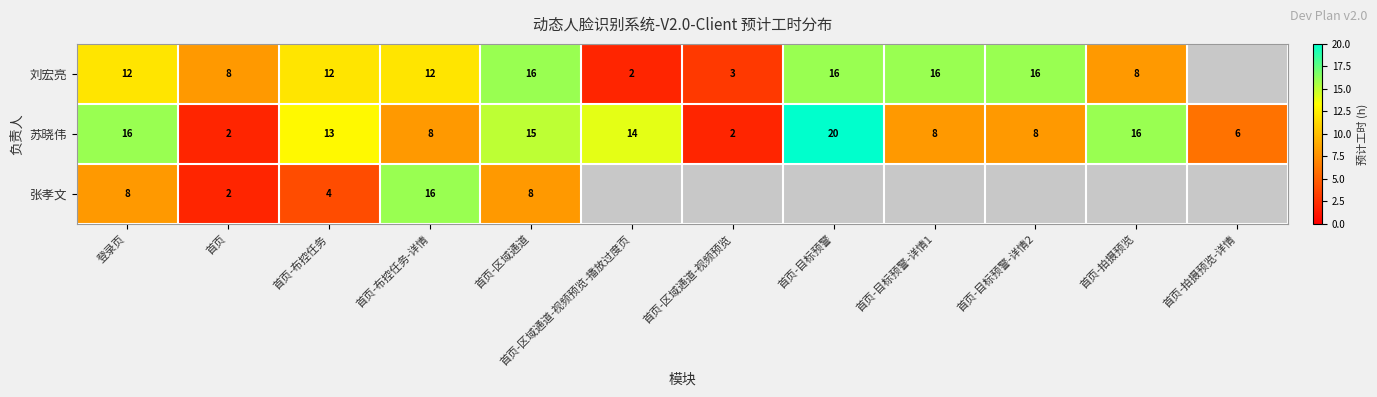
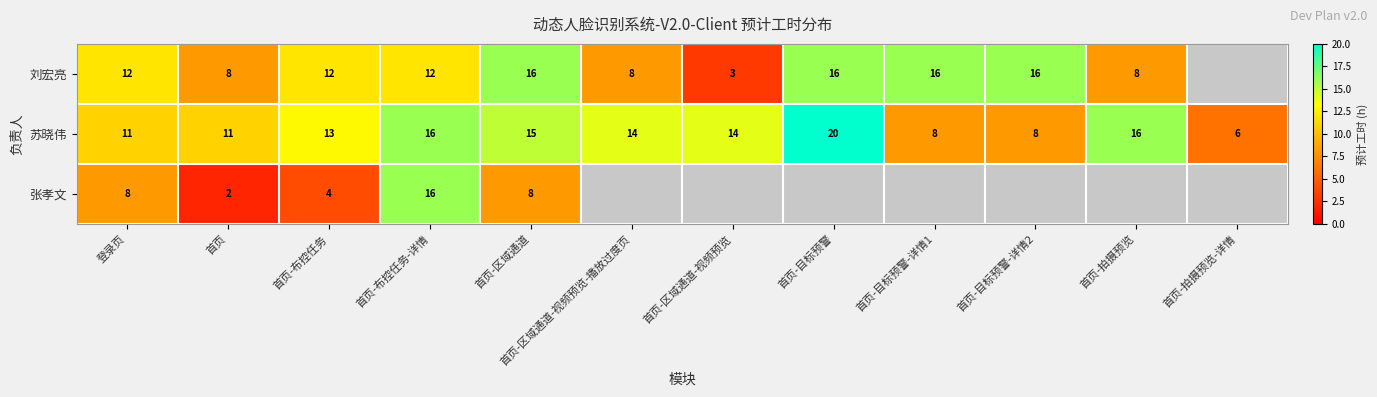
刘宏亮, 首页-区域通道-视频预览-播放过度页: 2 -> 8
苏晓伟, 登录页: 16 -> 11
苏晓伟, 首页: 2 -> 11
苏晓伟, 首页-布控任务-详情: 8 -> 16
苏晓伟, 首页-区域通道-视频预览: 2 -> 14
